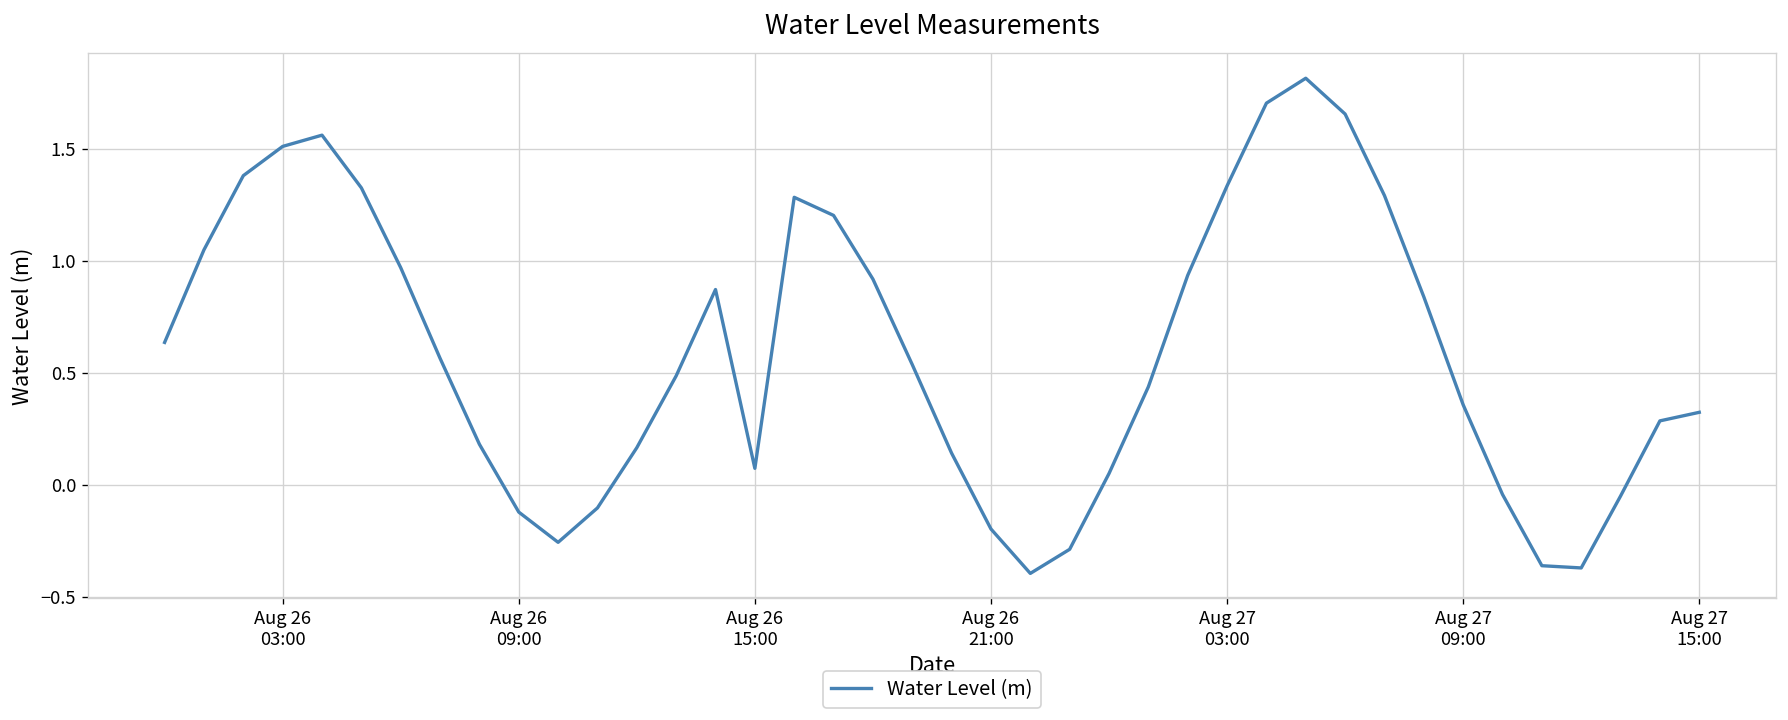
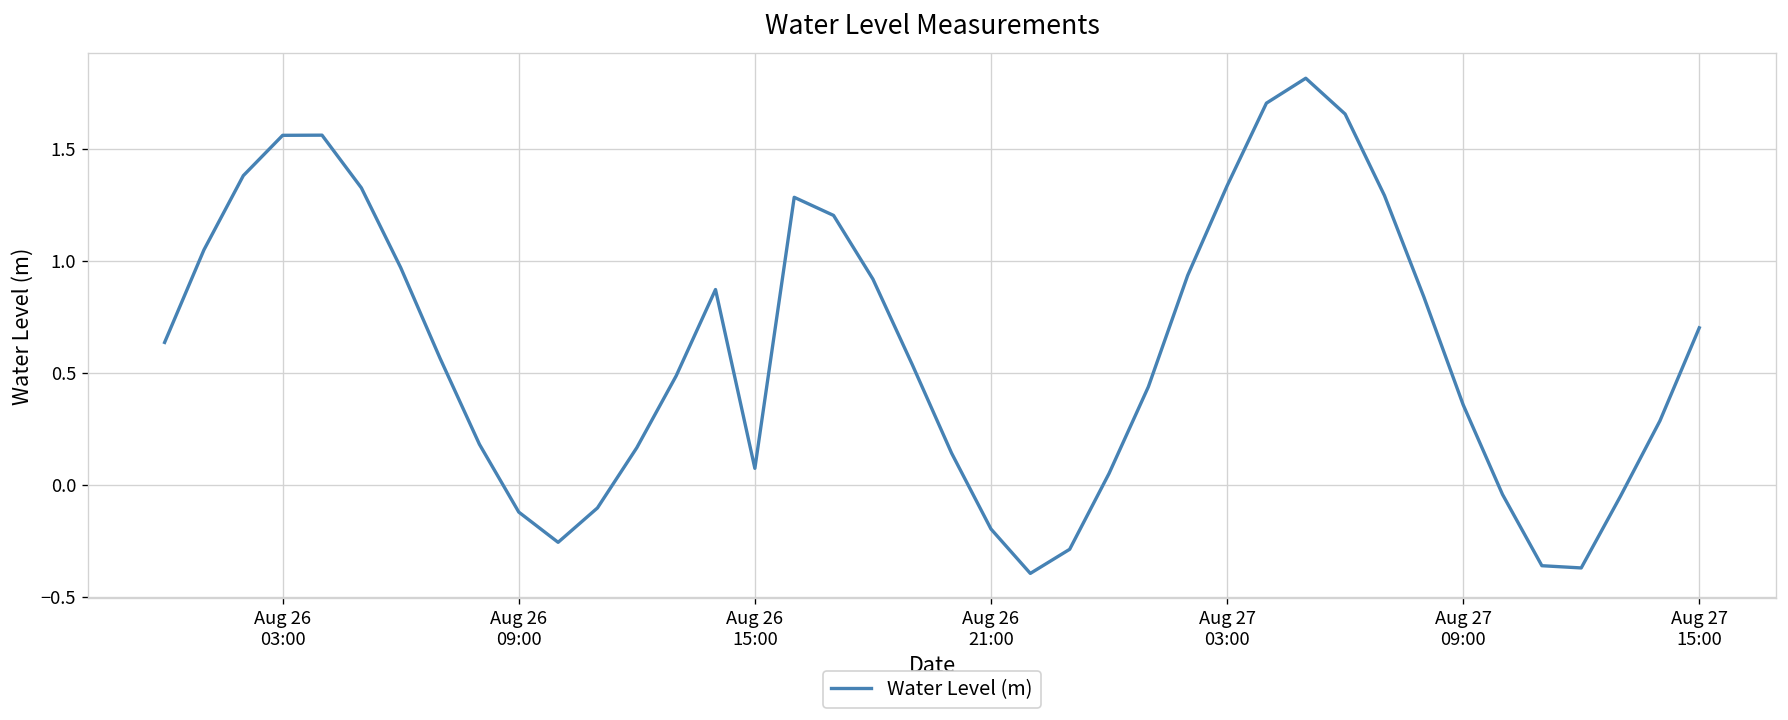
Aug 26 03:00: 1.51 -> 1.56
Aug 27 15:00: 0.33 -> 0.70
